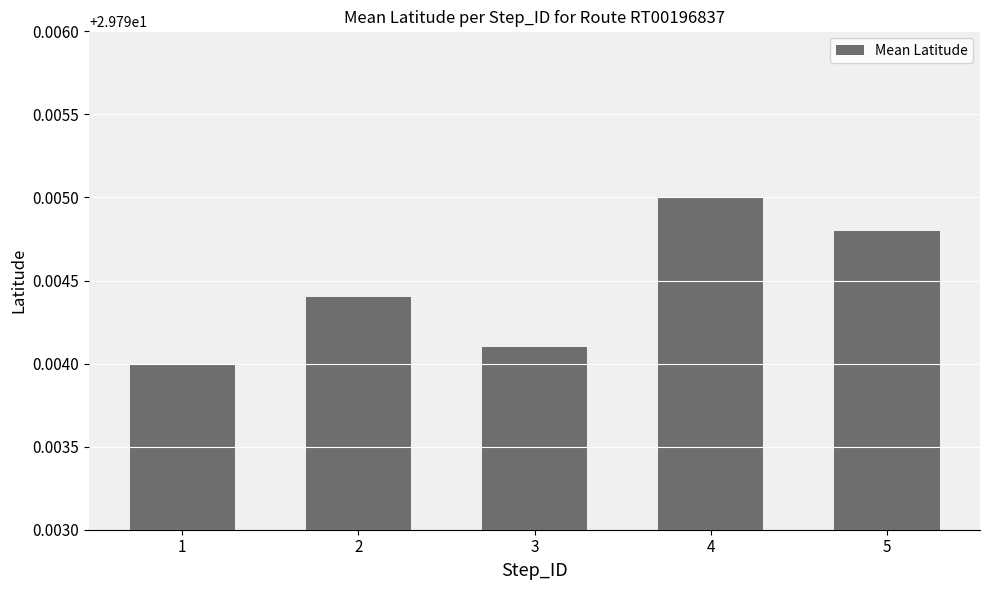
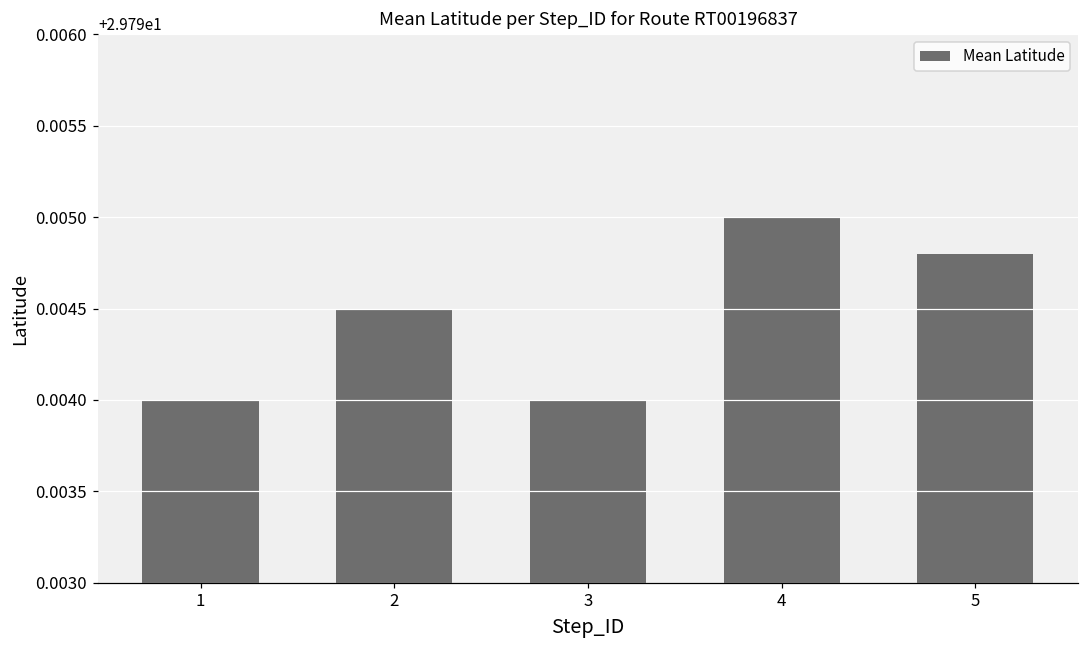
2: 29.7944 -> 29.7945
3: 29.7941 -> 29.7940
